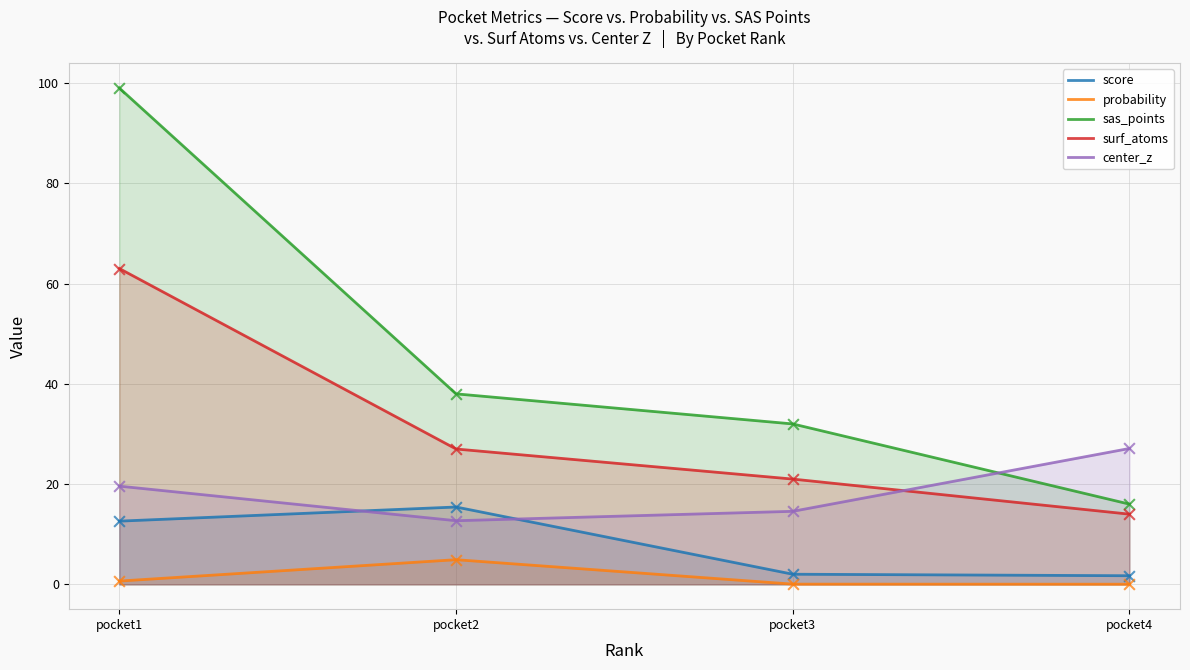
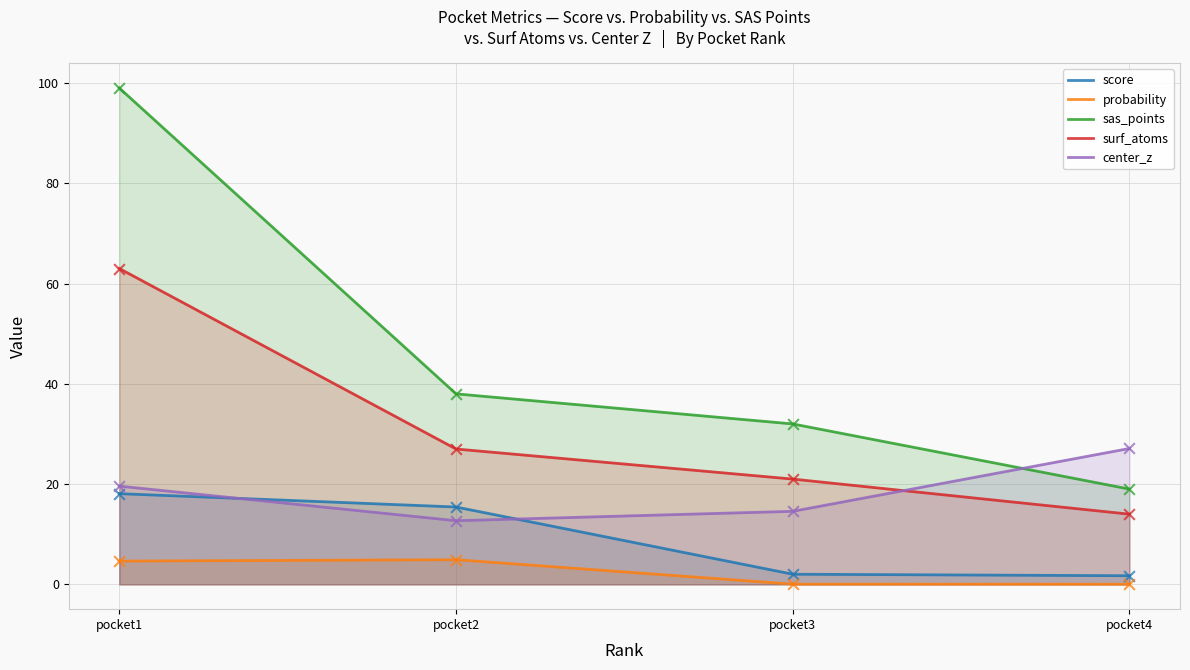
score, pocket1: 13 -> 18
probability, pocket1: 1 -> 5
sas_points, pocket4: 16 -> 19
